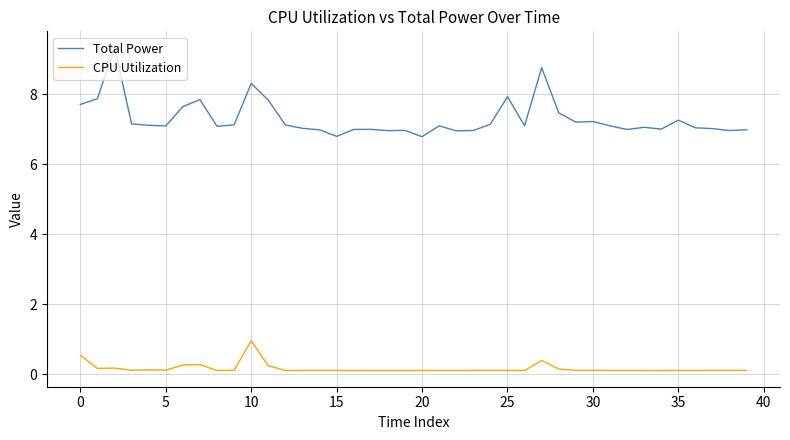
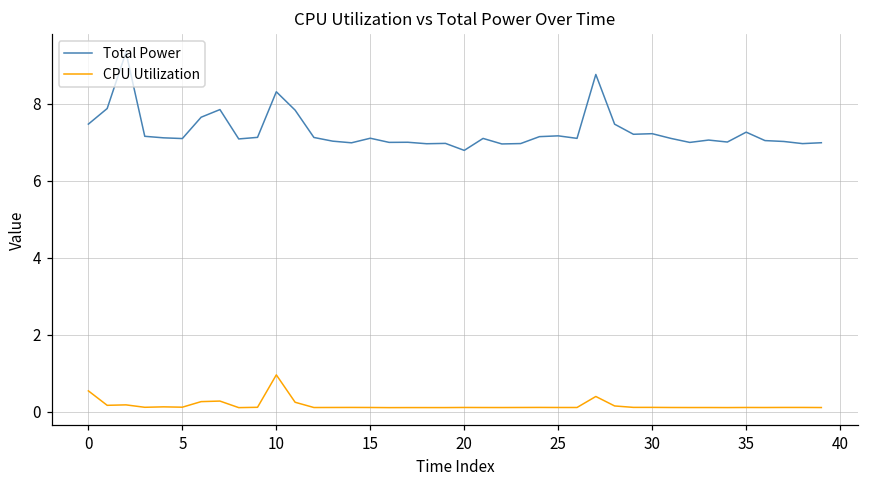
Total Power, 0: 7.7 -> 7.5
Total Power, 15: 6.8 -> 7.1
Total Power, 25: 7.9 -> 7.2
